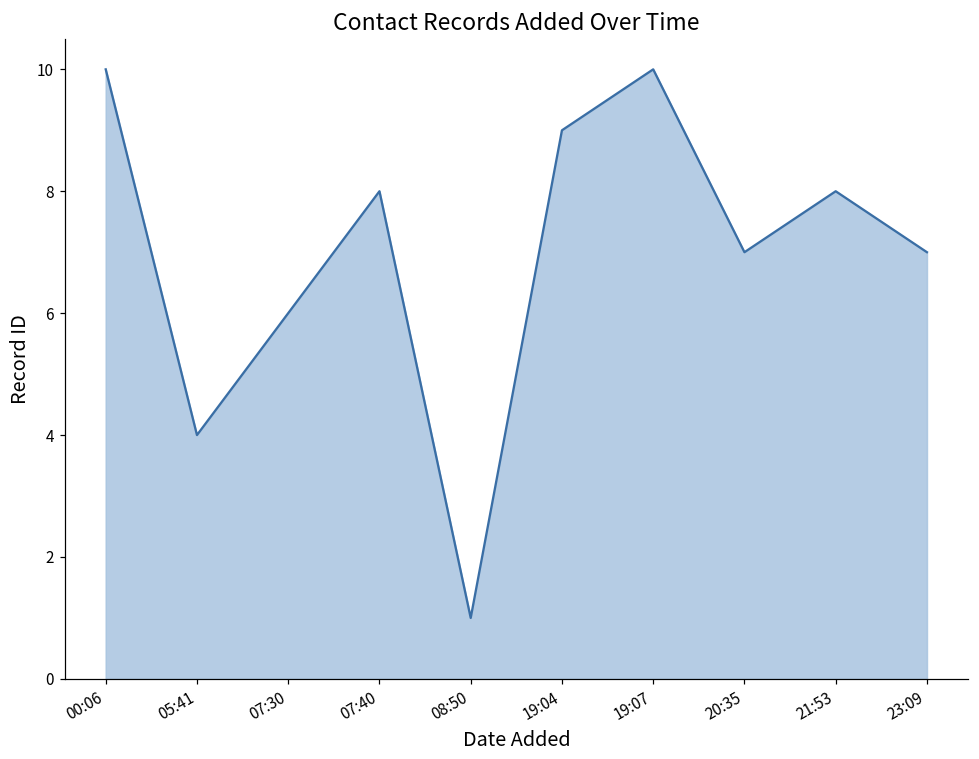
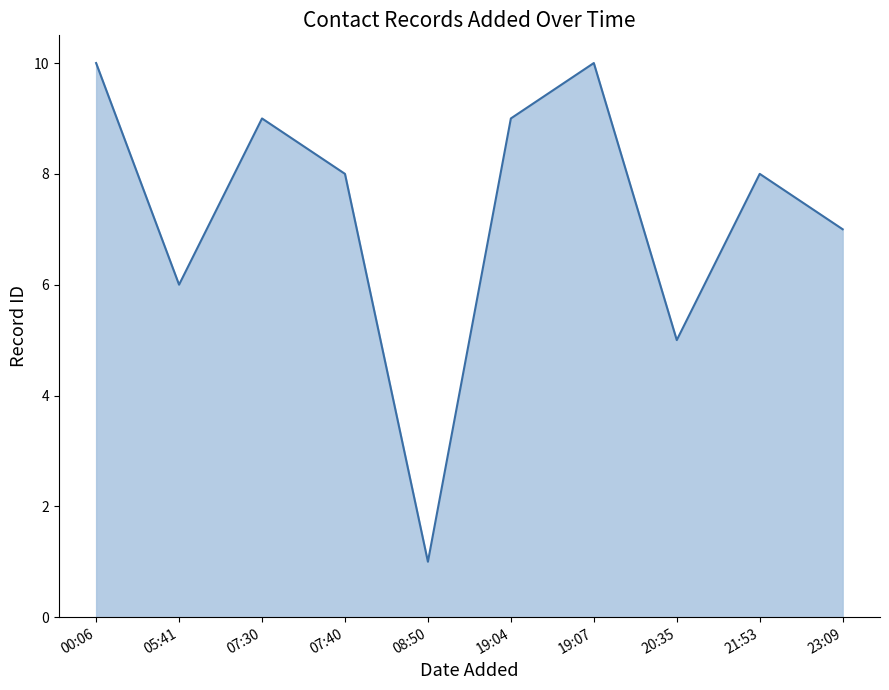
05:41: 4 -> 6
07:30: 6 -> 9
20:35: 7 -> 5
